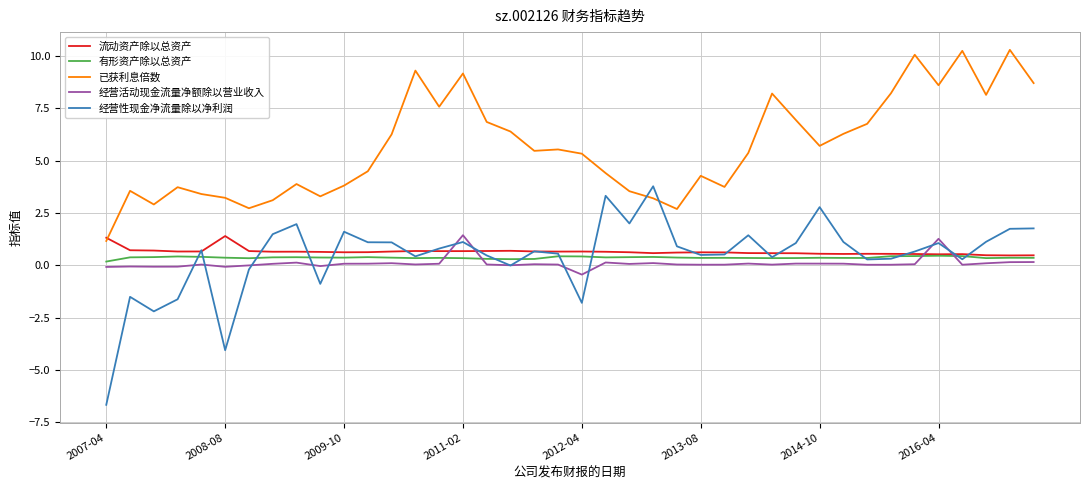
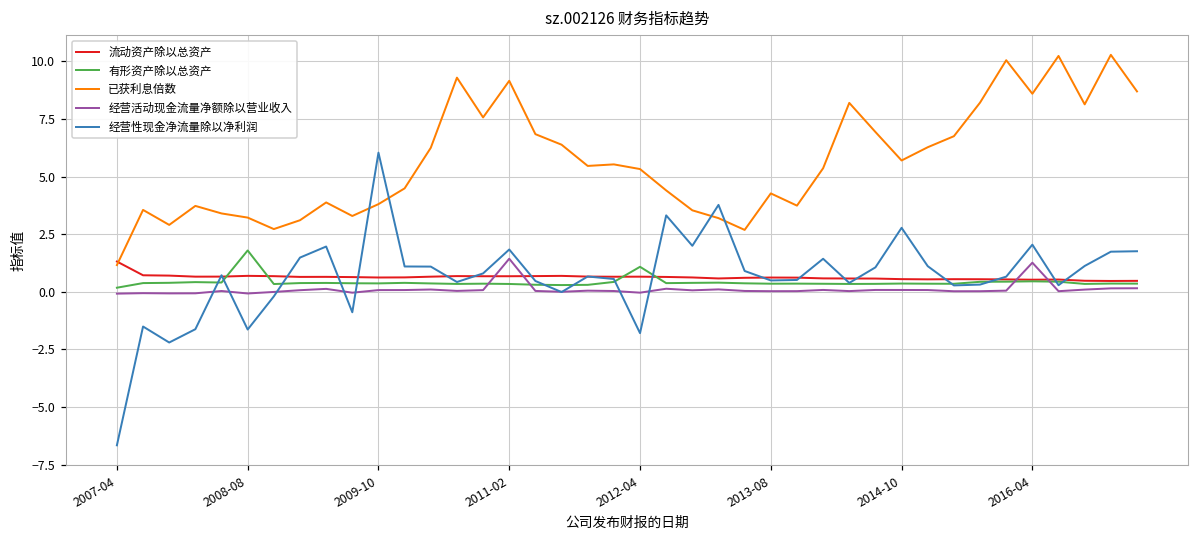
流动资产除以总资产, 2008-08: 1.4 -> 0.7
有形资产除以总资产, 2008-08: 0.4 -> 1.8
经营性现金净流量除以净利润, 2008-08: -4.1 -> -1.6
经营性现金净流量除以净利润, 2009-10: 1.6 -> 6.0
经营性现金净流量除以净利润, 2011-02: 1.1 -> 1.8
有形资产除以总资产, 2012-04: 0.4 -> 1.1
经营活动现金流量净额除以营业收入, 2012-04: -0.4 -> 0.0
经营性现金净流量除以净利润, 2016-04: 1.1 -> 2.0
